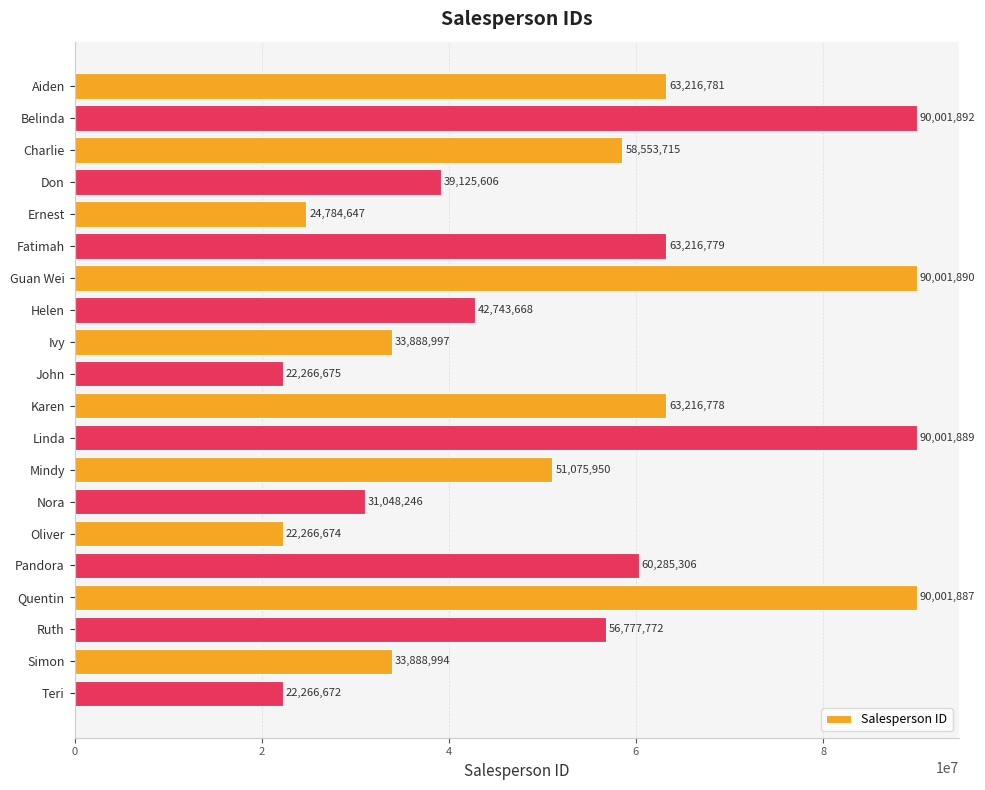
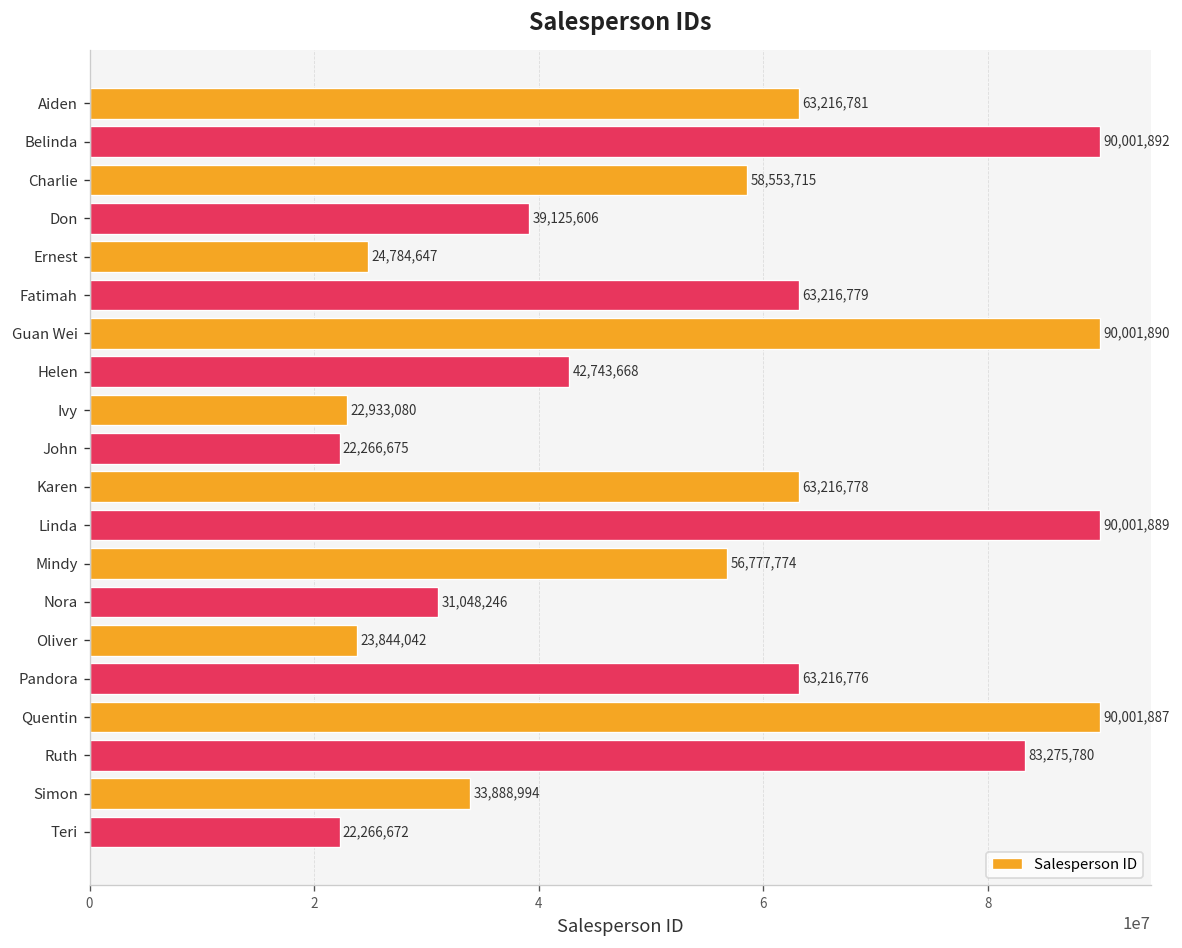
Ivy: 33,888,997 -> 22,933,080
Mindy: 51,075,950 -> 56,777,774
Oliver: 22,266,674 -> 23,844,042
Pandora: 60,285,306 -> 63,216,776
Ruth: 56,777,772 -> 83,275,780
